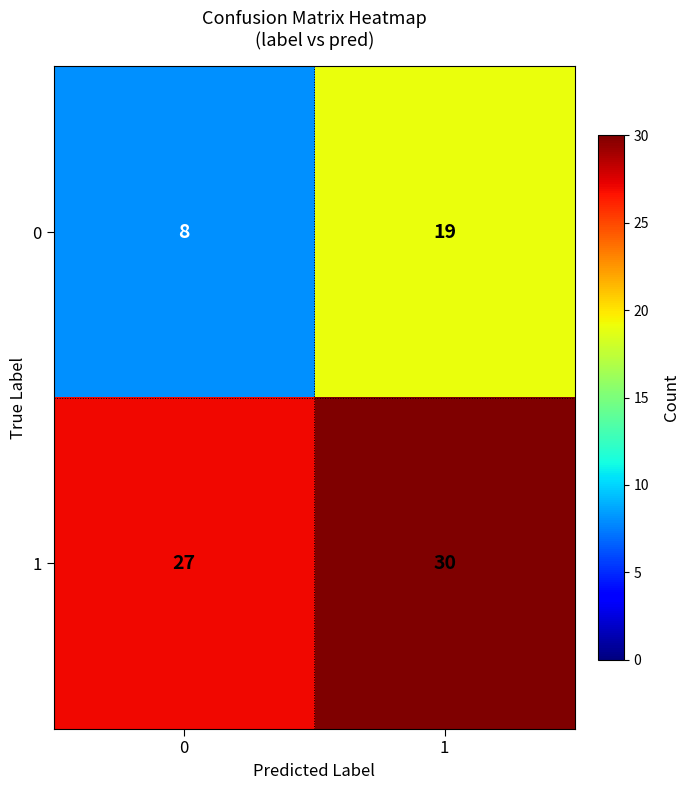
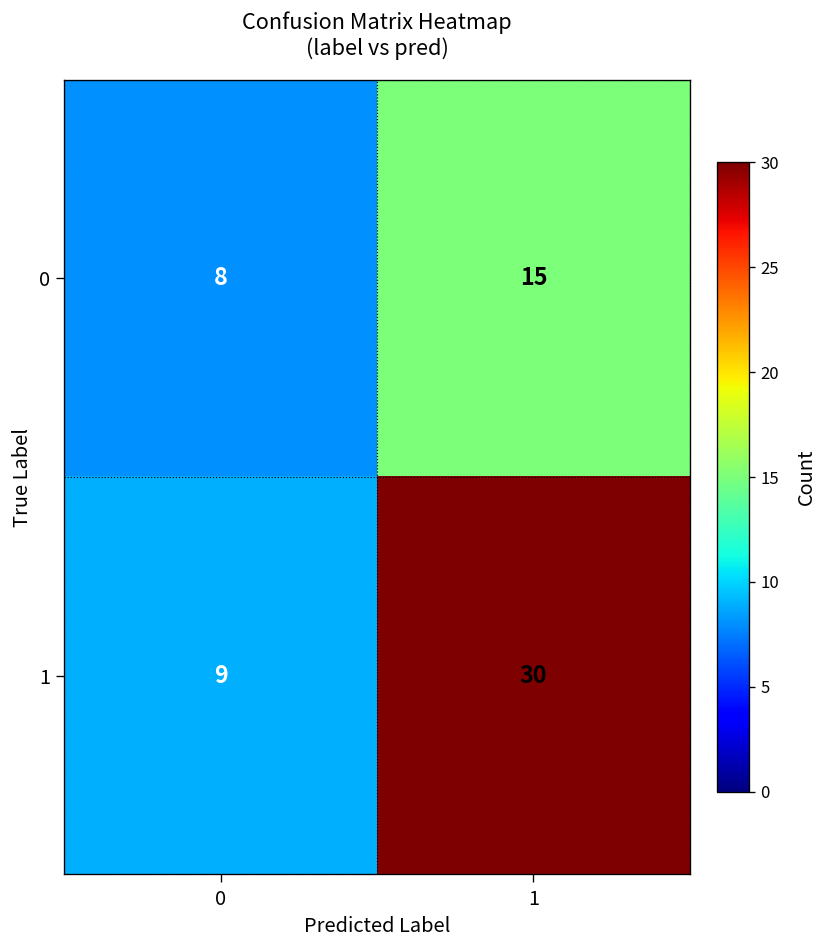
0, 1: 19 -> 15
1, 0: 27 -> 9
